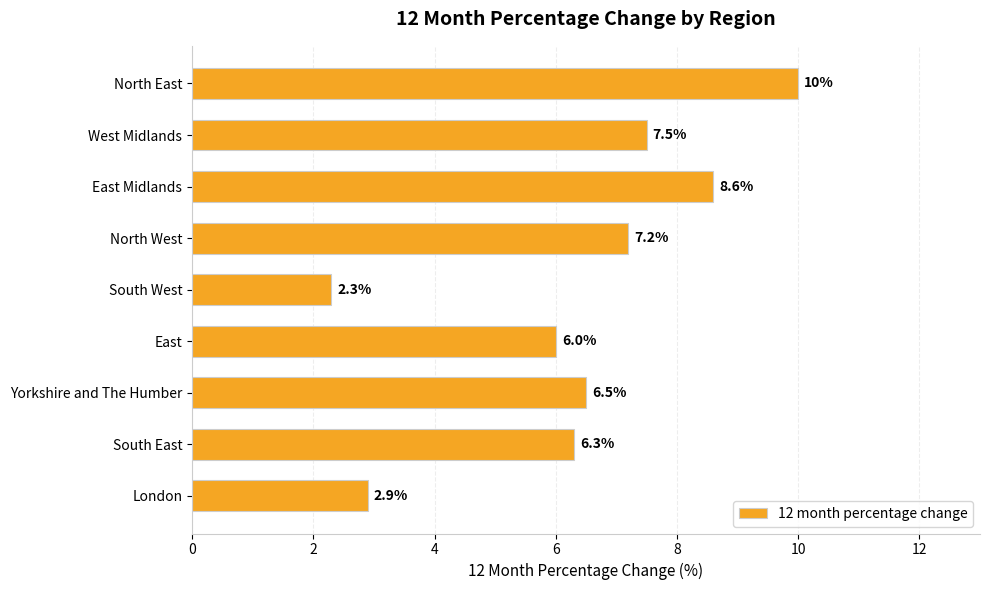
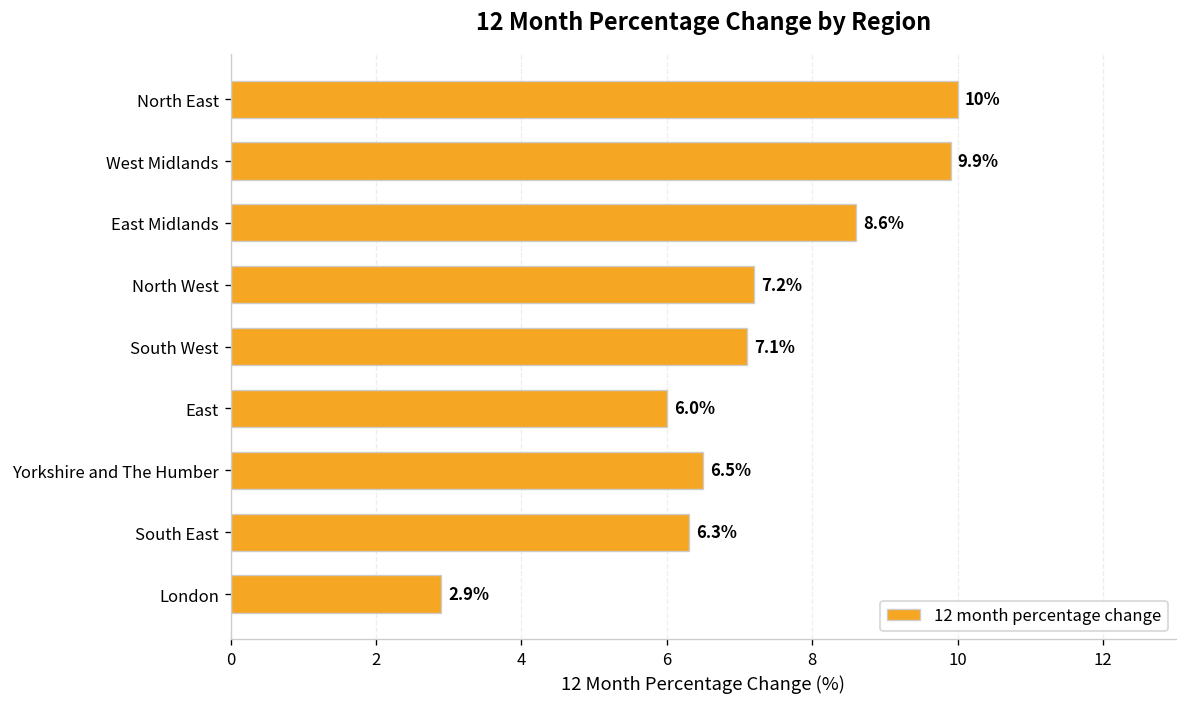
West Midlands: 7.5% -> 9.9%
South West: 2.3% -> 7.1%
